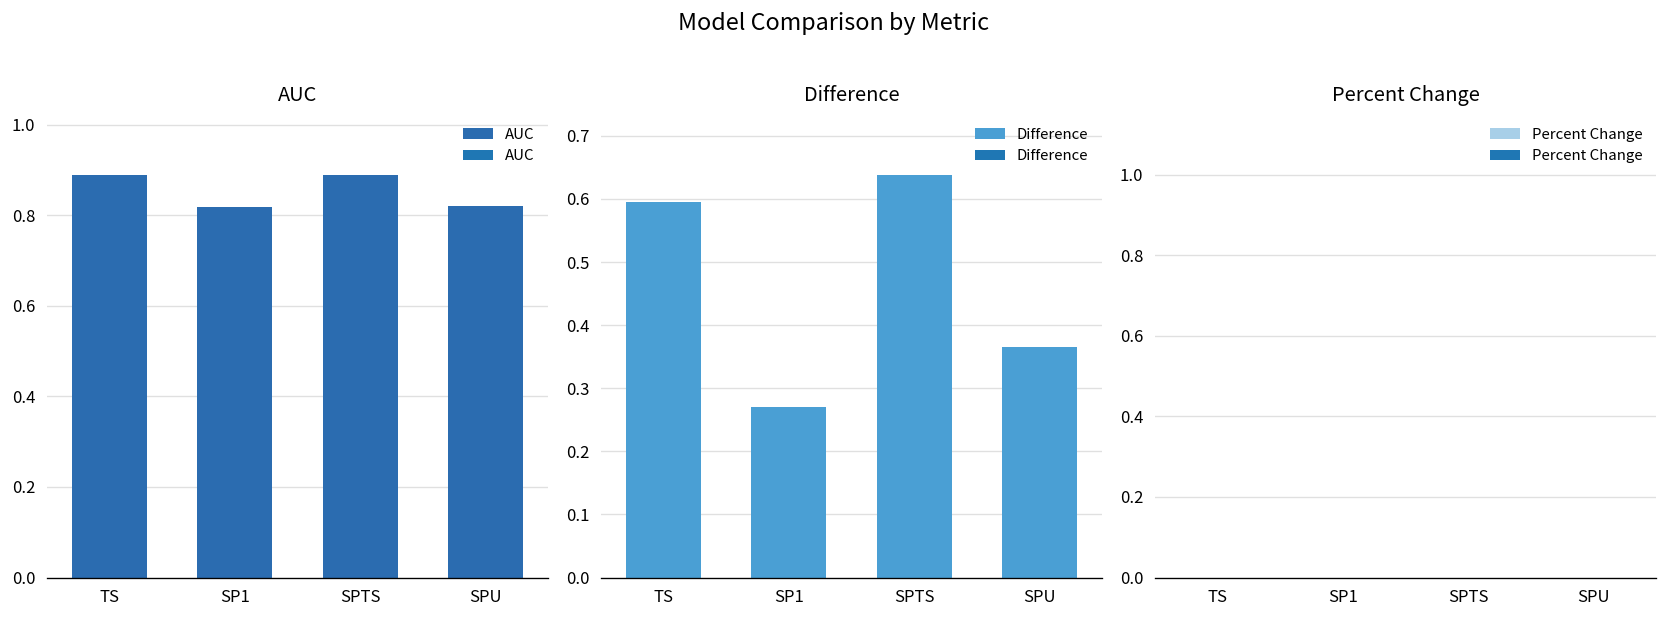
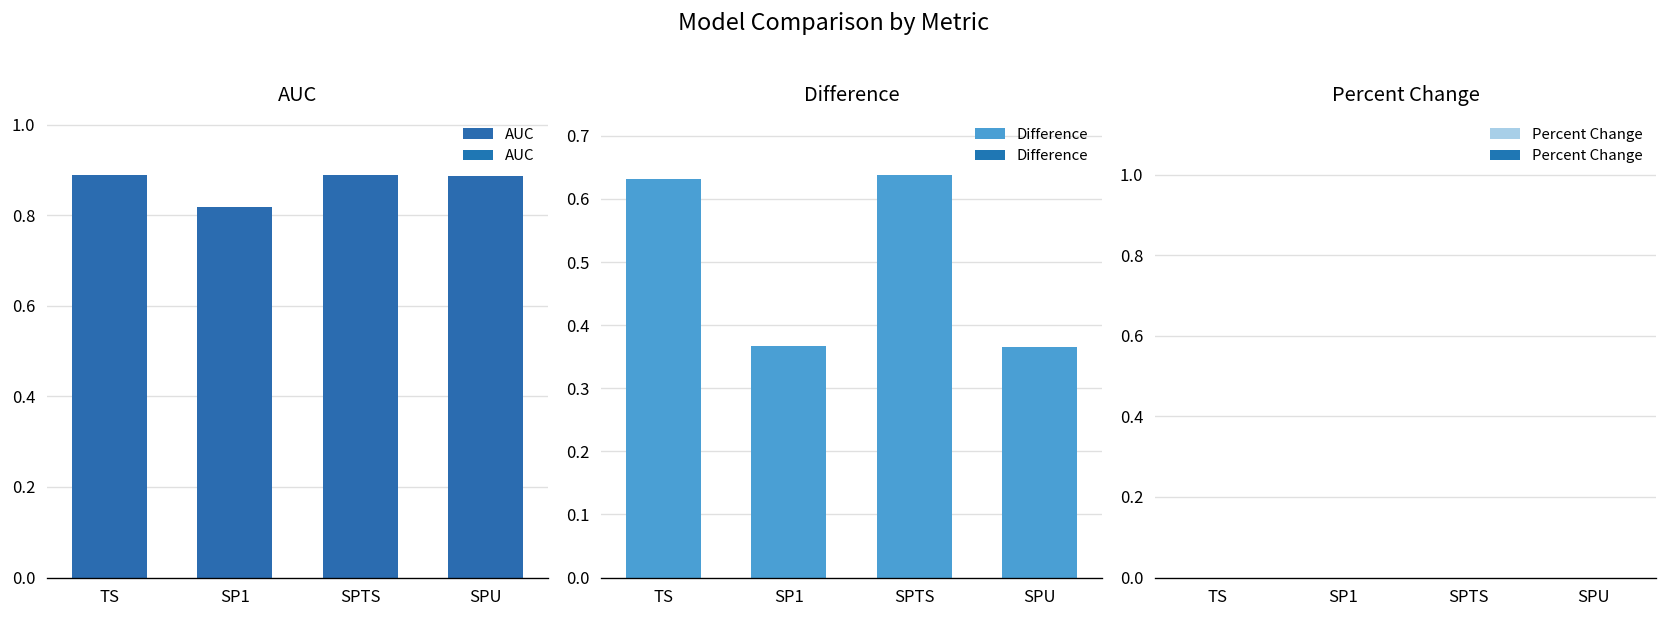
AUC, SPU: 0.82 -> 0.89
Difference, TS: 0.60 -> 0.63
Difference, SP1: 0.27 -> 0.37
